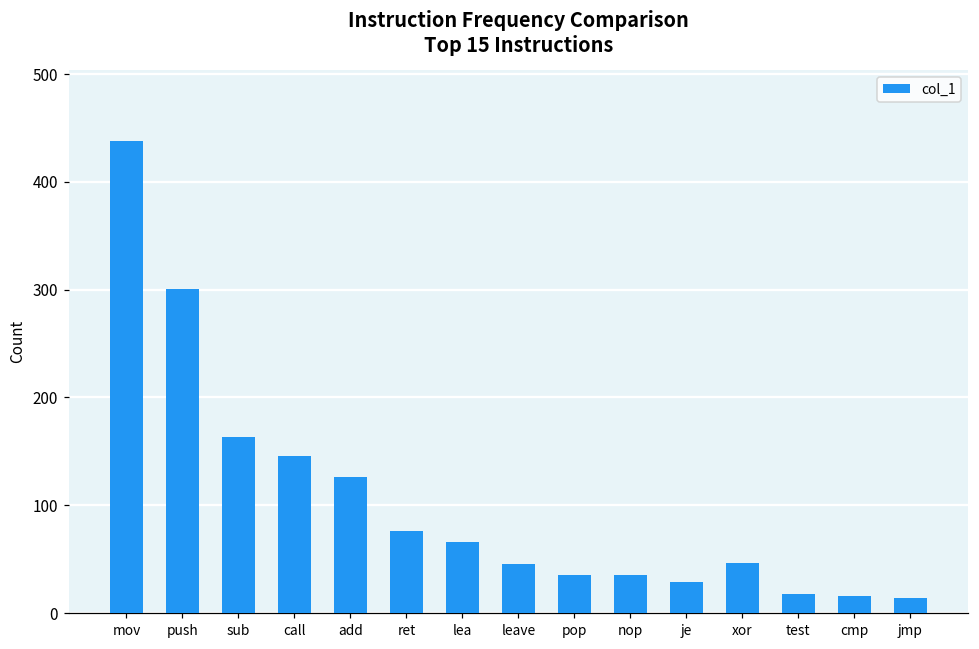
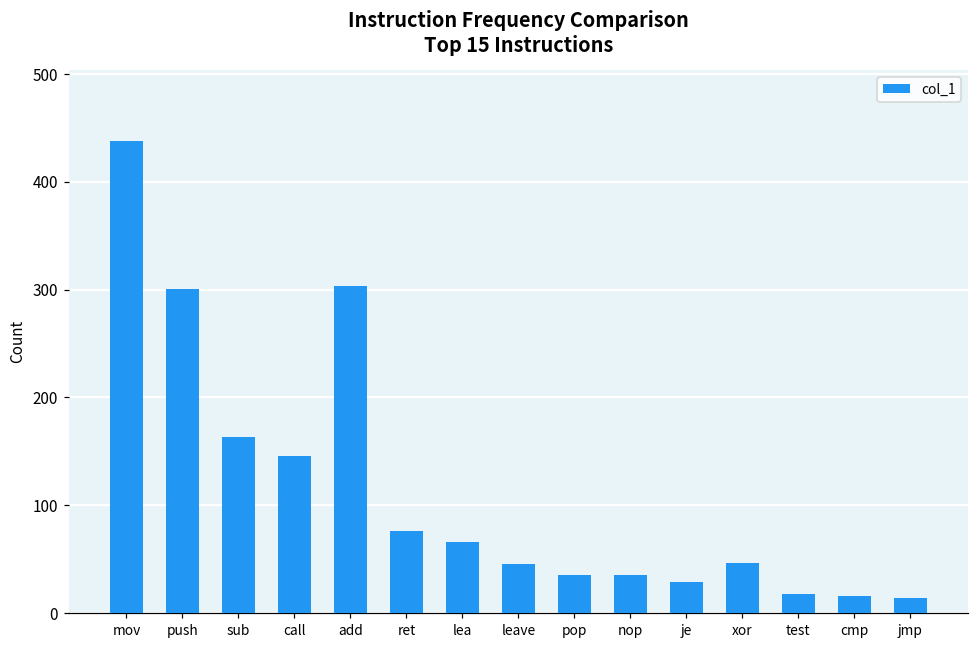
add: 130 -> 300
